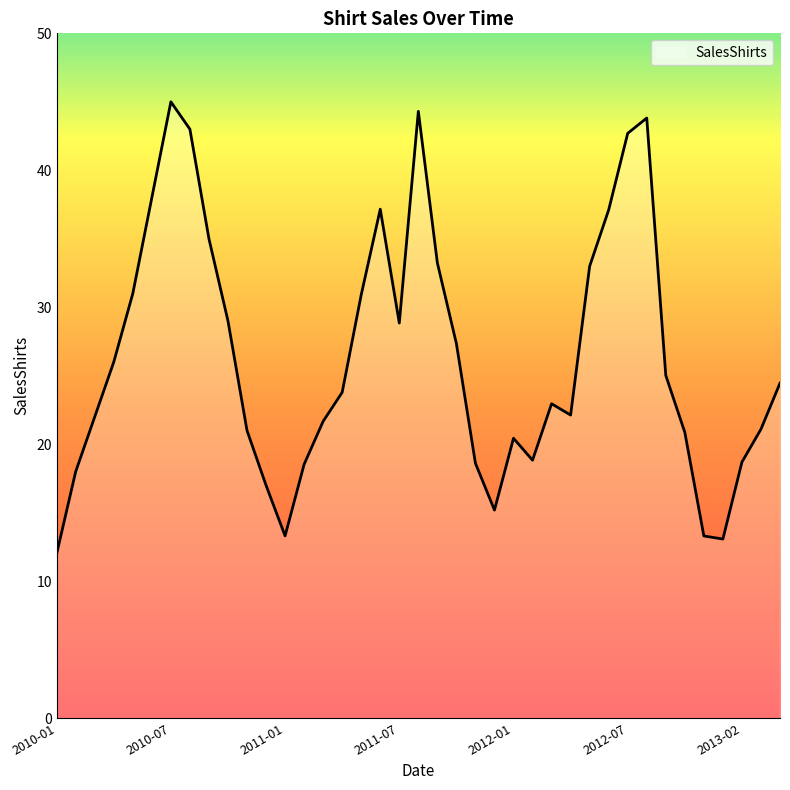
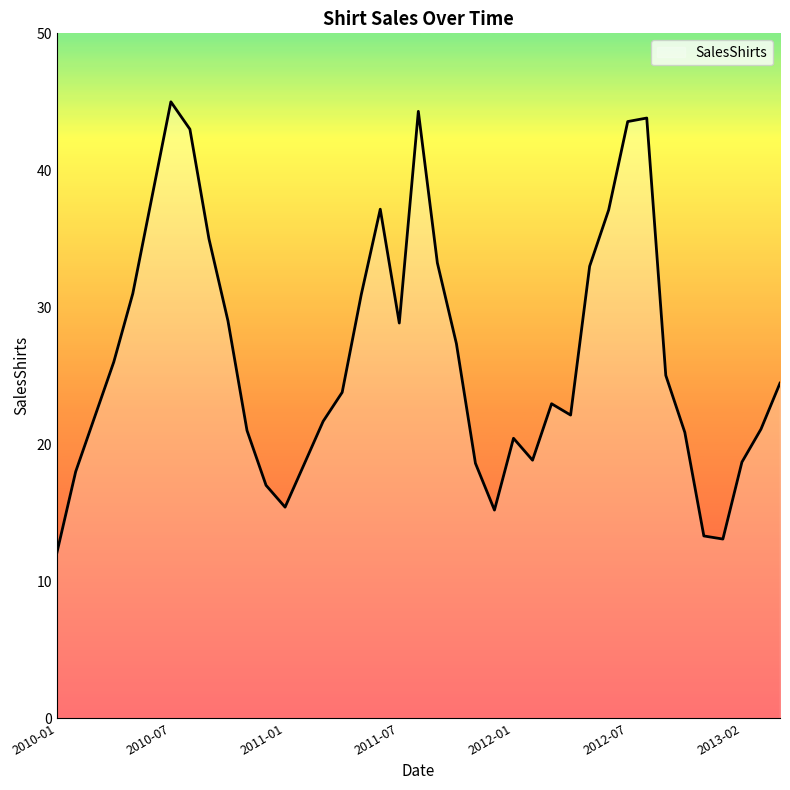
2011-01: 13.3 -> 15.4
2012-07: 42.7 -> 43.6
